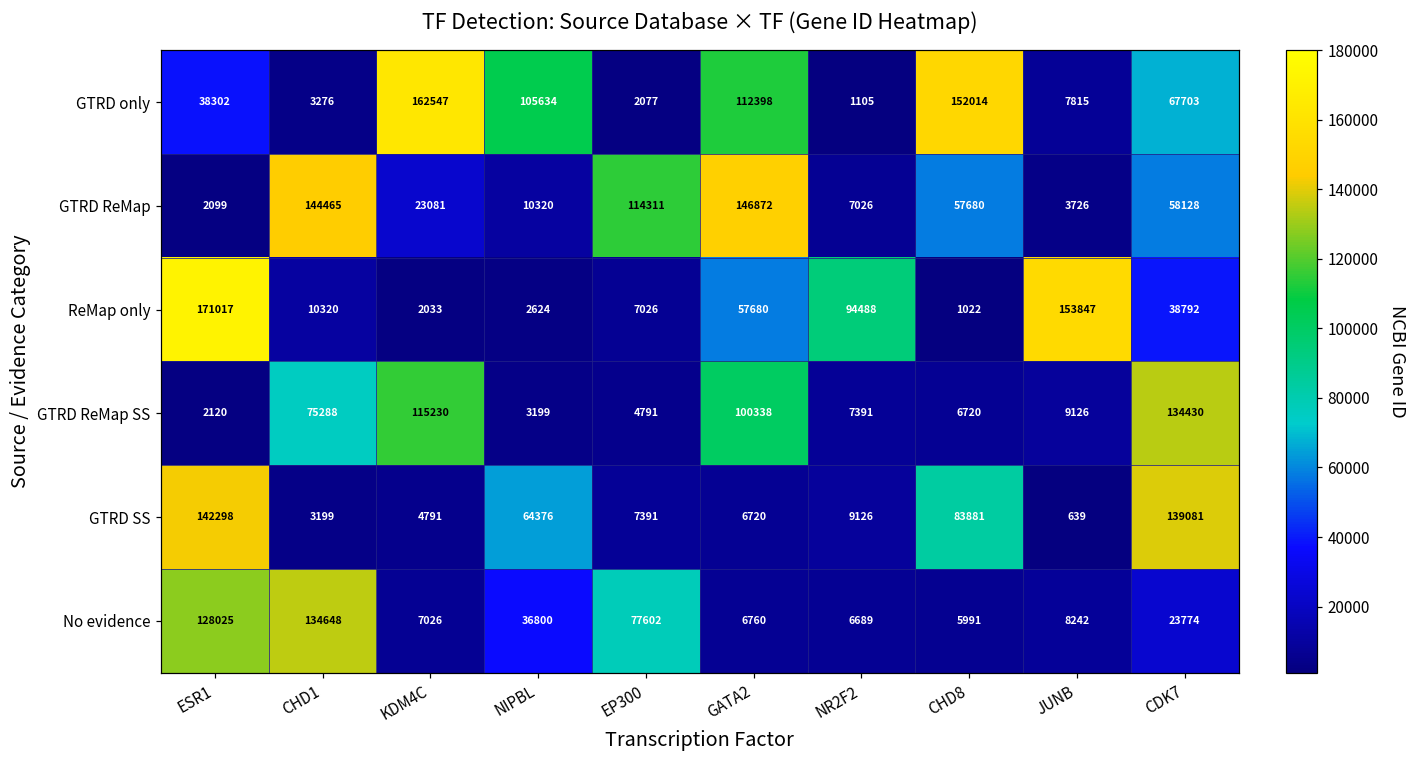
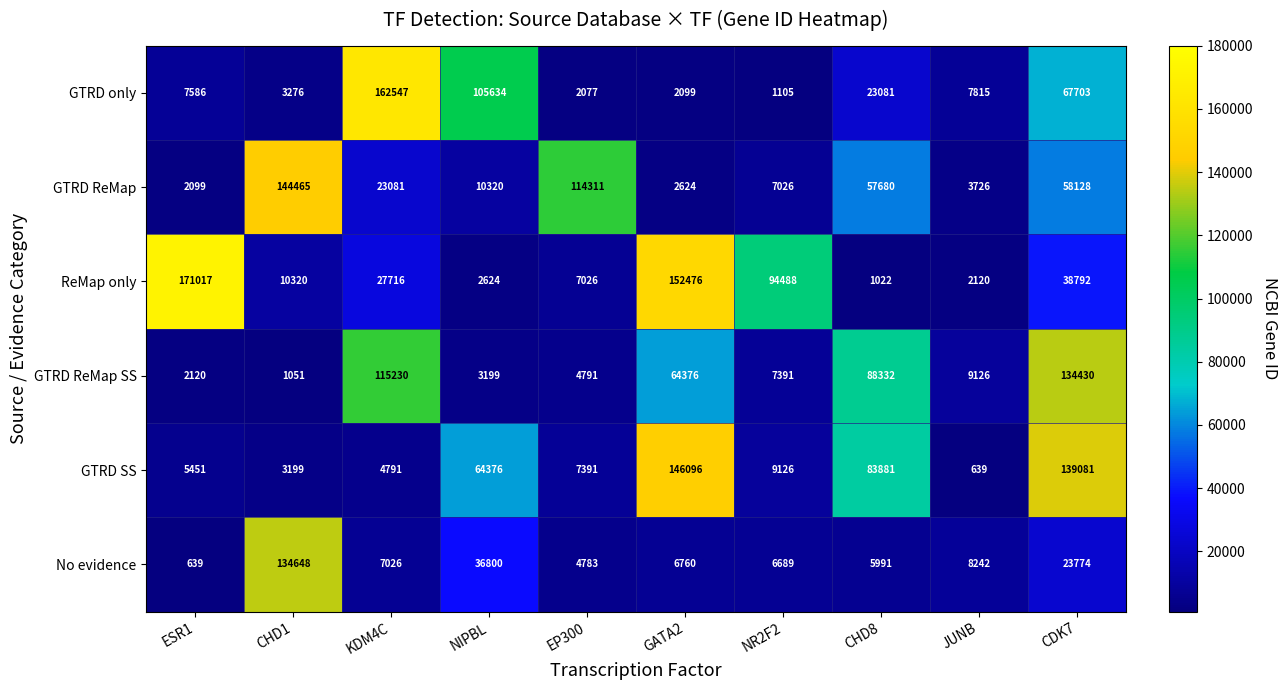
GTRD only, ESR1: 38302 -> 7586
GTRD only, GATA2: 112398 -> 2099
GTRD only, CHD8: 152014 -> 23081
GTRD ReMap, GATA2: 146872 -> 2624
ReMap only, KDM4C: 2033 -> 27716
ReMap only, GATA2: 57680 -> 152476
ReMap only, JUNB: 153847 -> 2120
GTRD ReMap SS, CHD1: 75288 -> 1051
GTRD ReMap SS, GATA2: 100338 -> 64376
GTRD ReMap SS, CHD8: 6720 -> 88332
GTRD SS, ESR1: 142298 -> 5451
GTRD SS, GATA2: 6720 -> 146096
No evidence, ESR1: 128025 -> 639
No evidence, EP300: 77602 -> 4783
